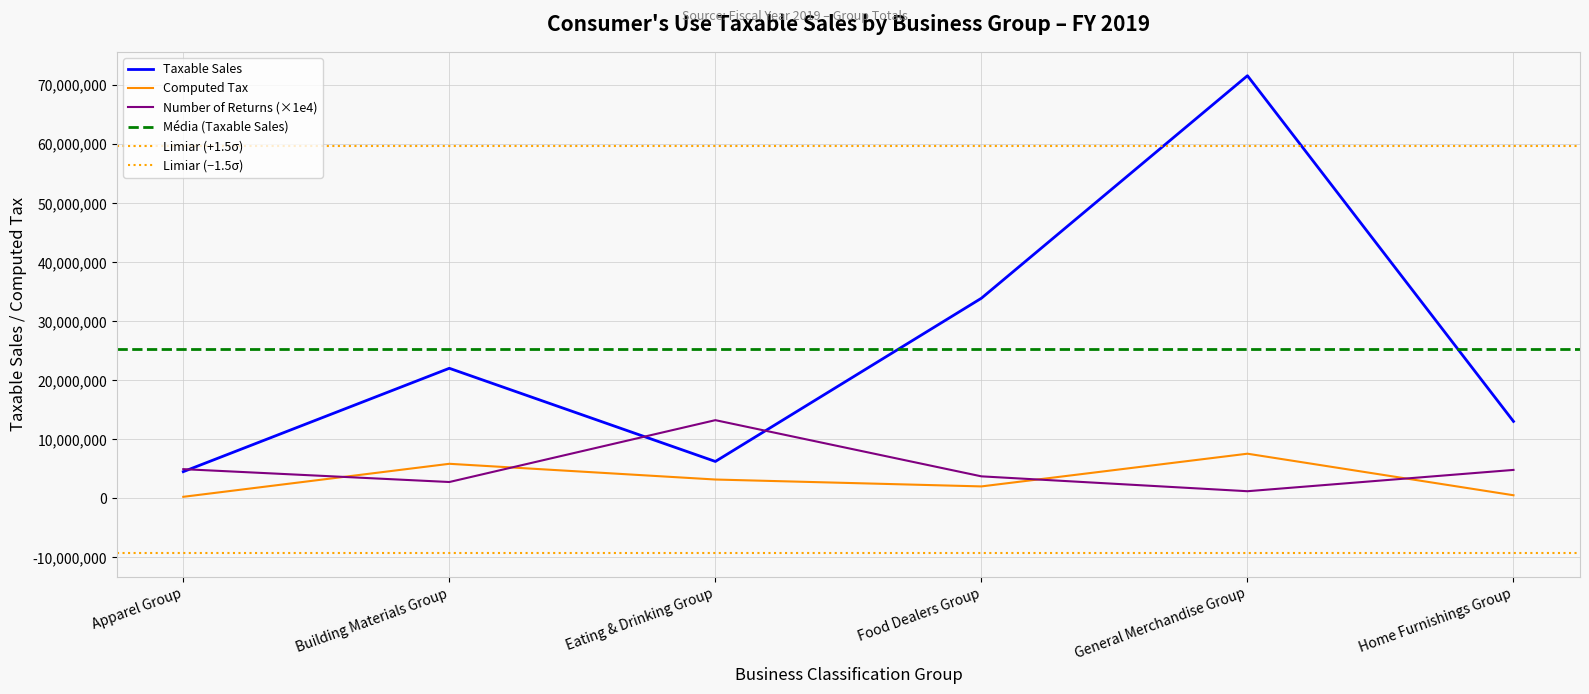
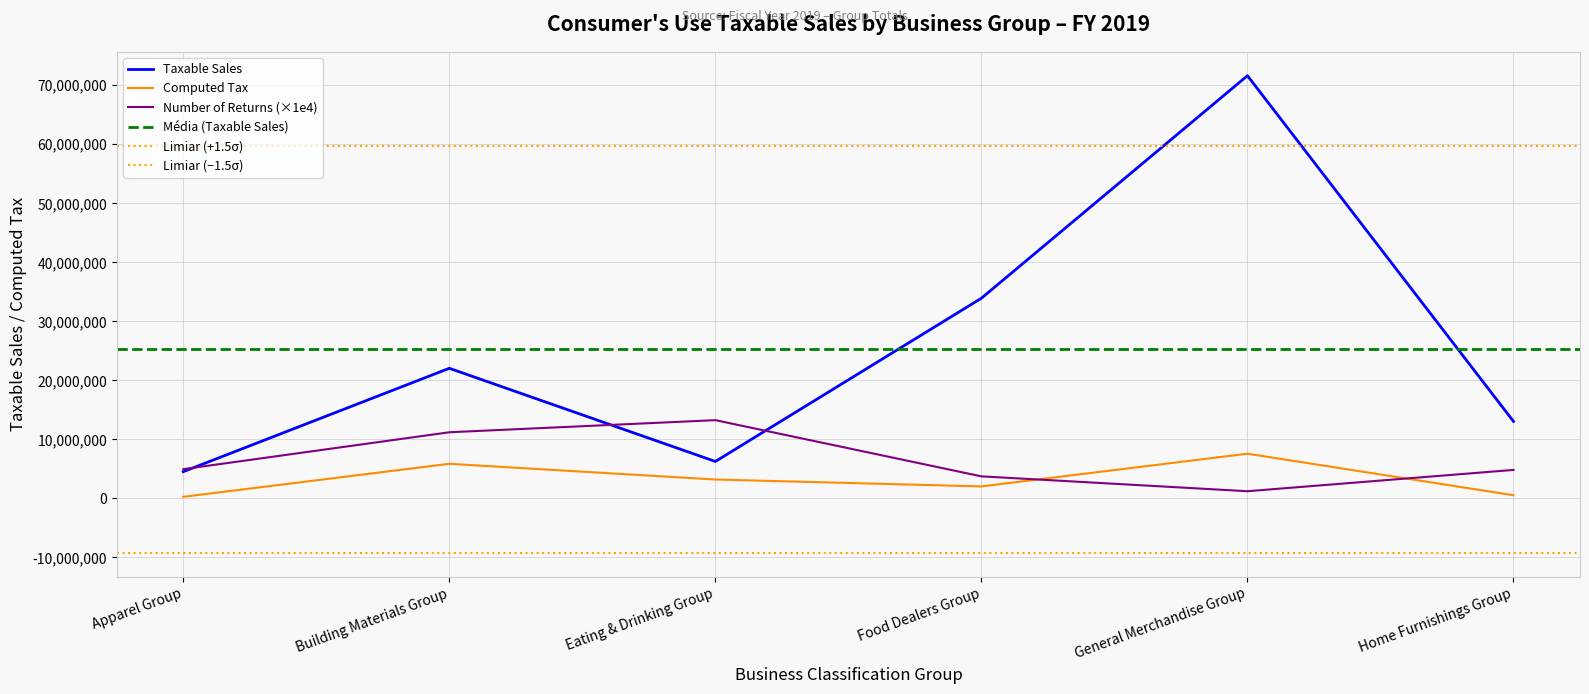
Number of Returns (×1e4), Building Materials Group: 3,000,000 -> 11,000,000
